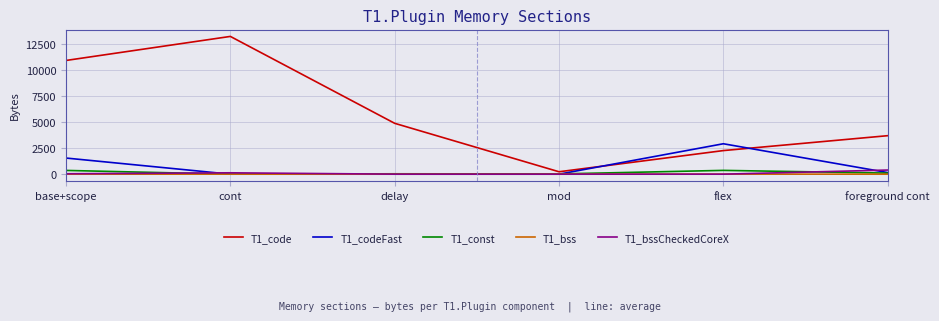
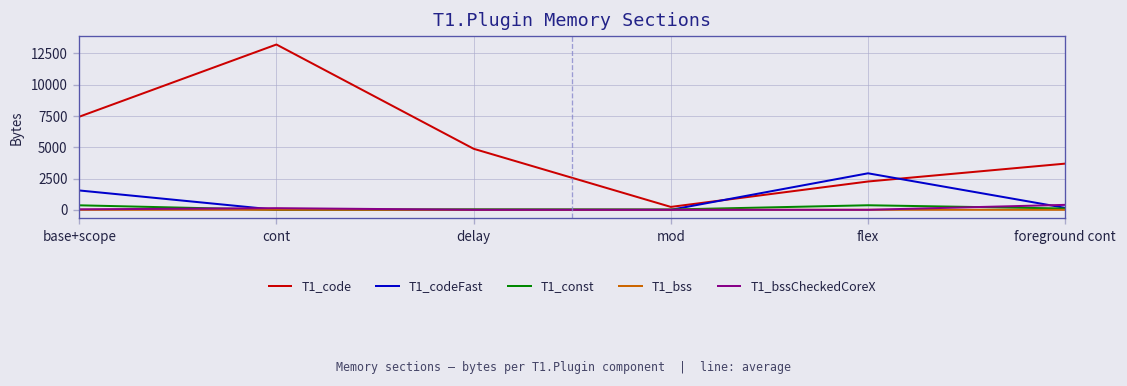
T1_code, base+scope: 10900 -> 7400
